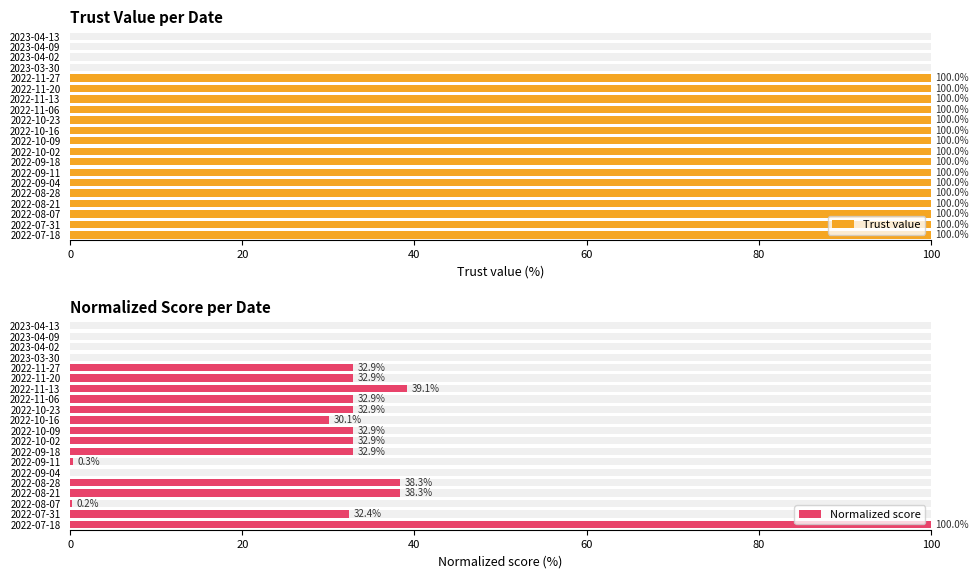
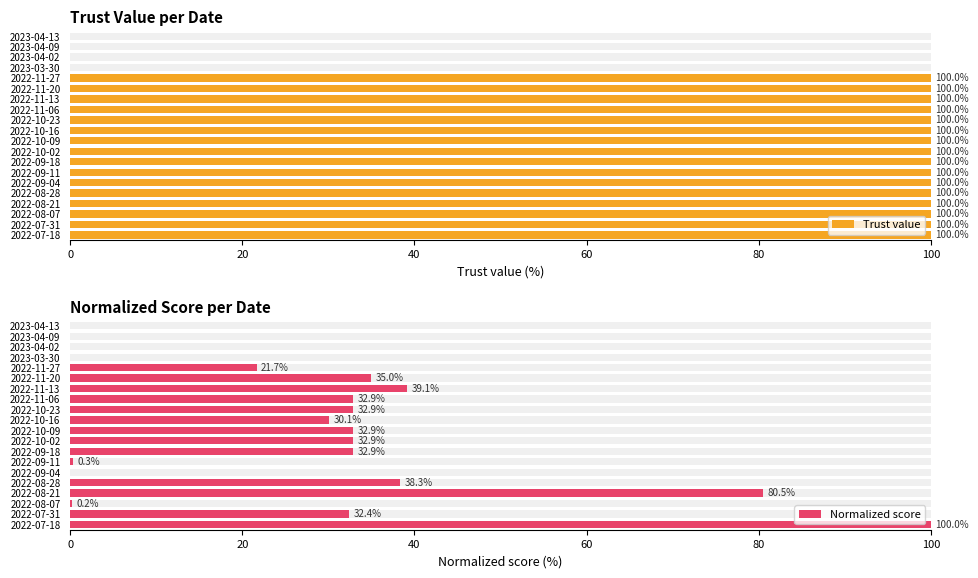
Normalized Score per Date, Normalized score, 2022-11-27: 32.9% -> 21.7%
Normalized Score per Date, Normalized score, 2022-11-20: 32.9% -> 35.0%
Normalized Score per Date, Normalized score, 2022-08-21: 38.3% -> 80.5%
